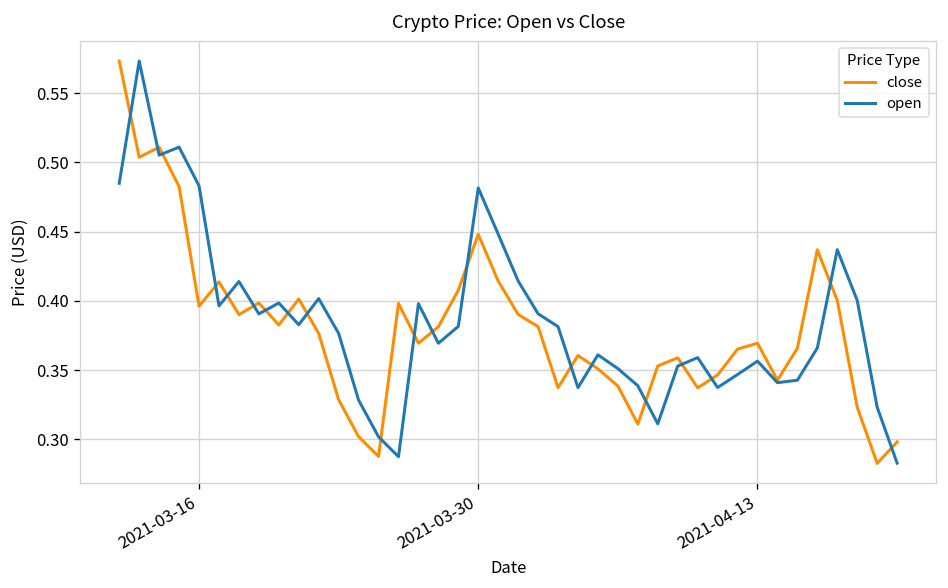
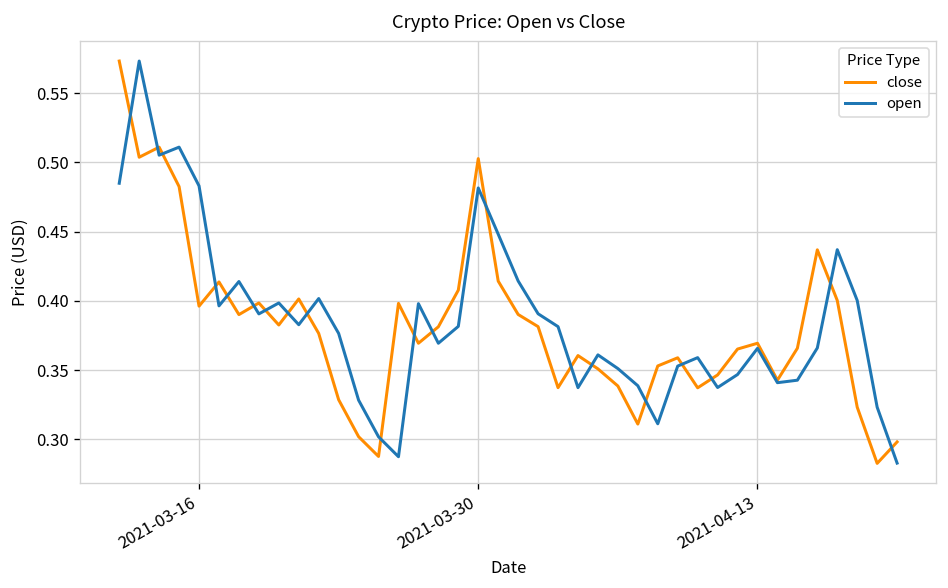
close, 2021-03-30: 0.448 -> 0.503
open, 2021-04-13: 0.357 -> 0.366
